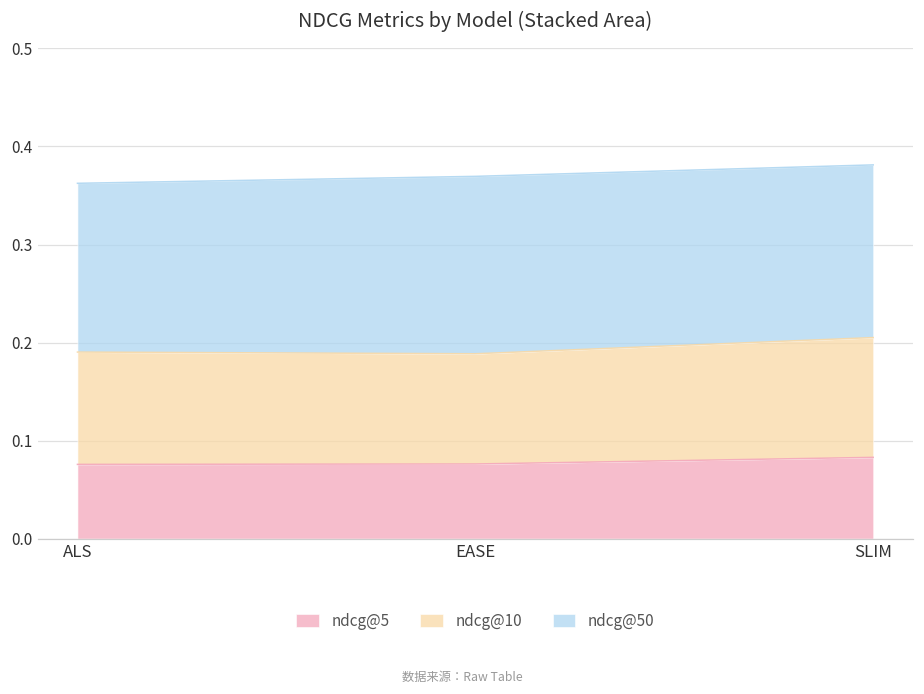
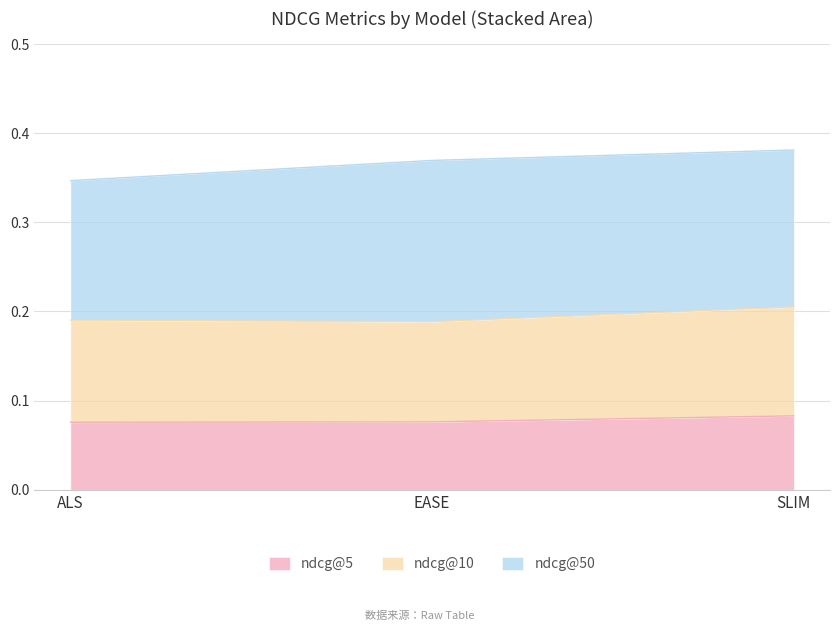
ndcg@50, ALS: 0.17 -> 0.16
